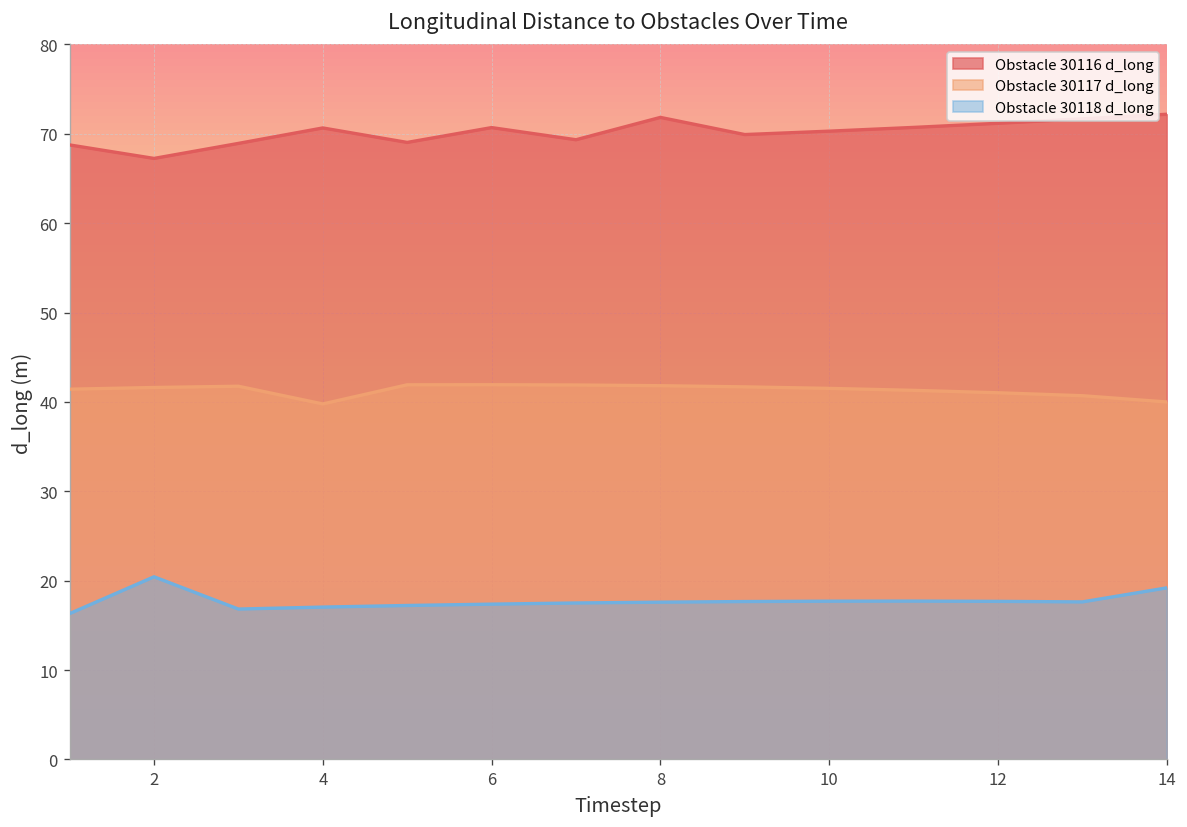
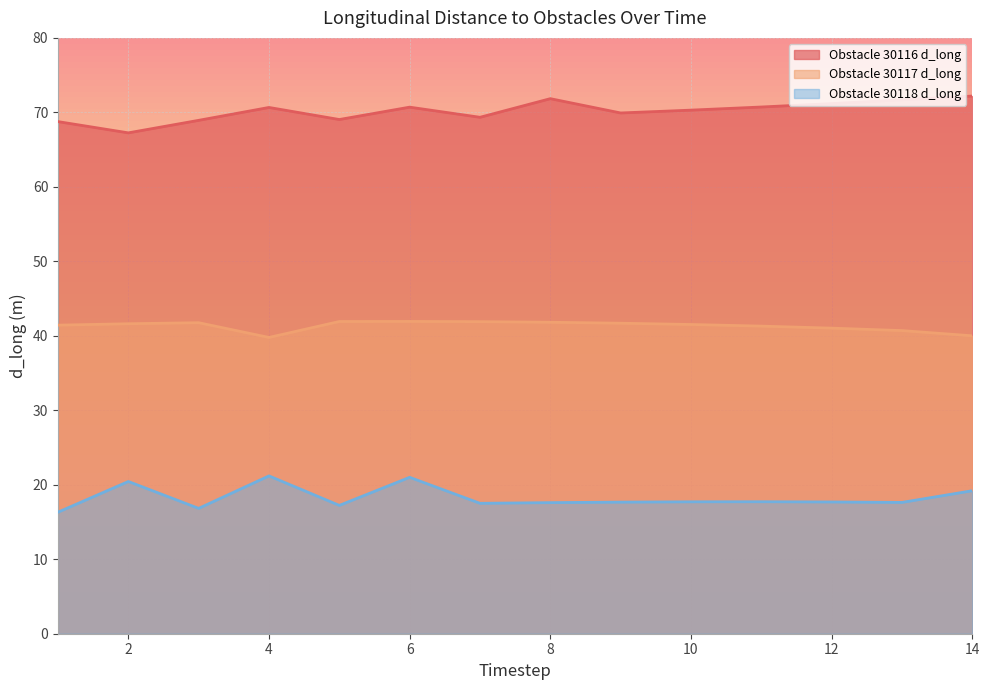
Obstacle 30118 d_long, 4: 17 -> 21
Obstacle 30118 d_long, 6: 17 -> 21
